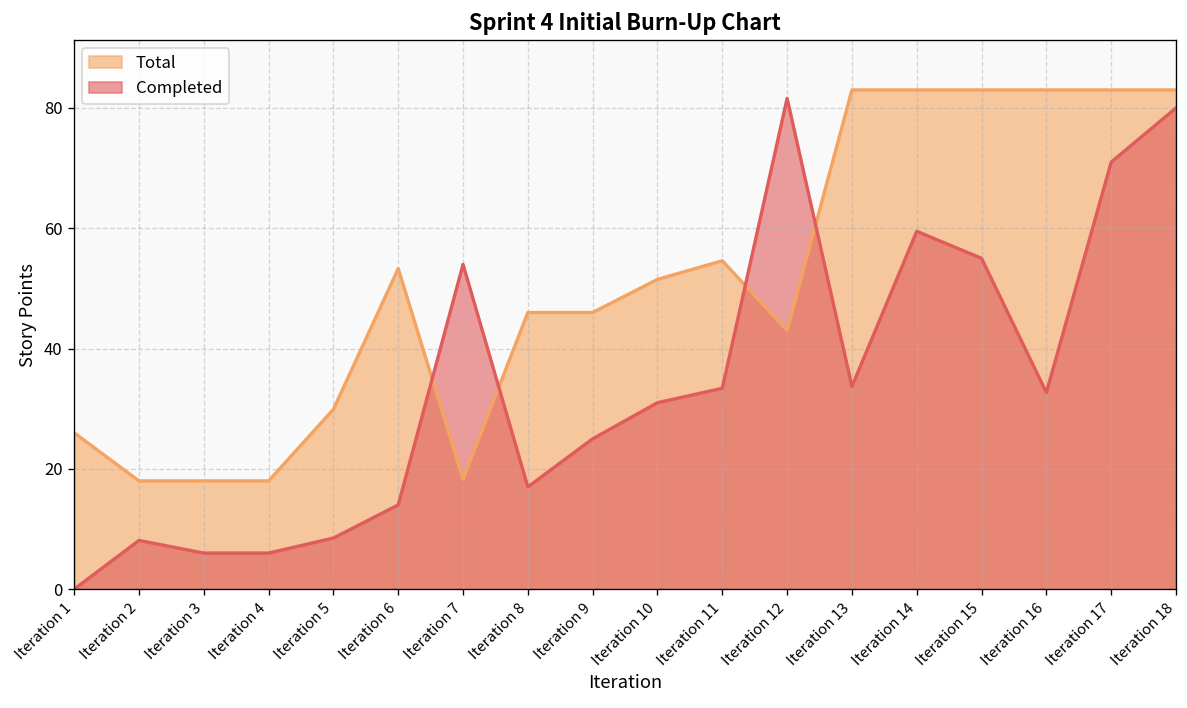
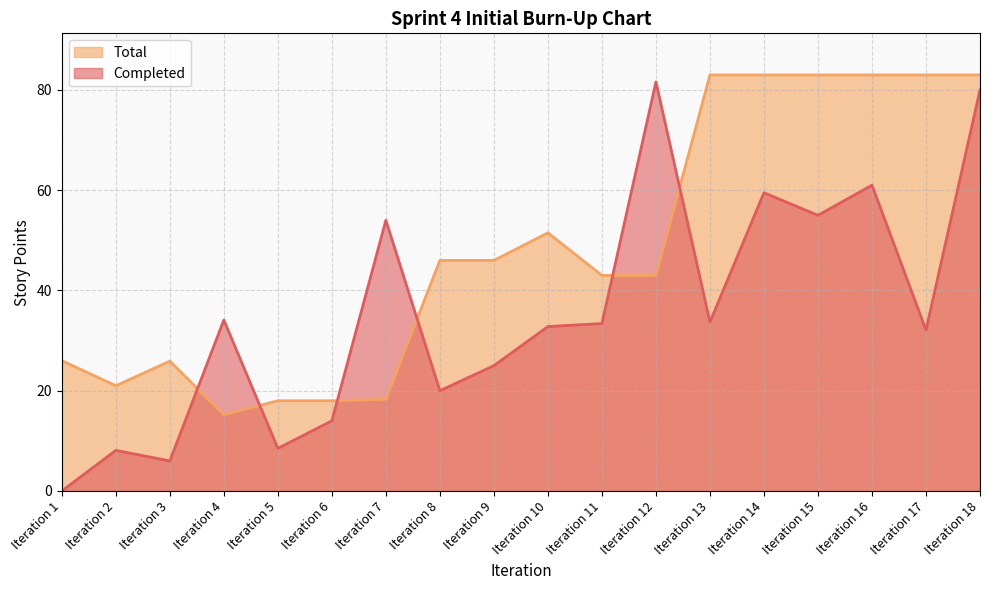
Total, Iteration 2: 18 -> 21
Total, Iteration 3: 18 -> 26
Total, Iteration 4: 18 -> 15
Completed, Iteration 4: 6 -> 34
Total, Iteration 5: 30 -> 18
Total, Iteration 6: 53 -> 18
Completed, Iteration 8: 17 -> 20
Completed, Iteration 10: 31 -> 33
Total, Iteration 11: 55 -> 43
Completed, Iteration 16: 33 -> 61
Completed, Iteration 17: 71 -> 32
